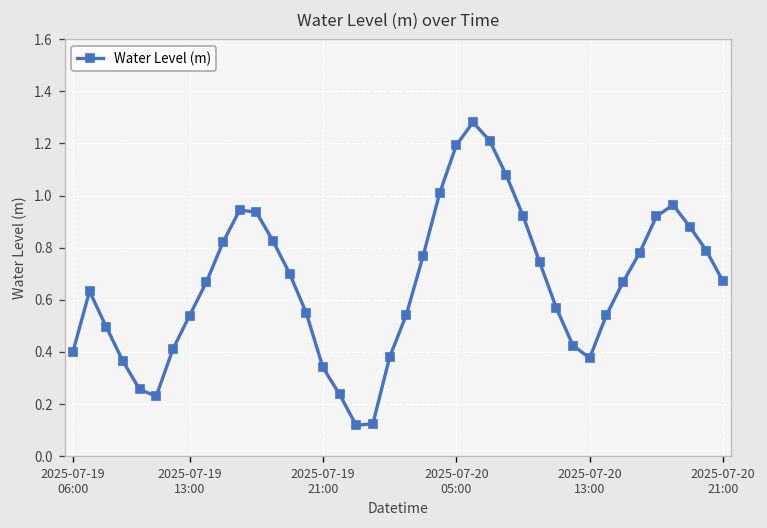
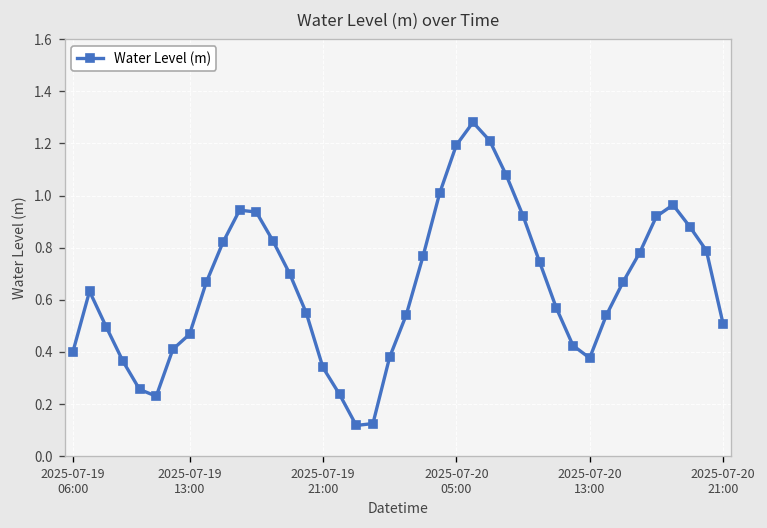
2025-07-19 13:00: 0.54 -> 0.47
2025-07-20 21:00: 0.67 -> 0.51
